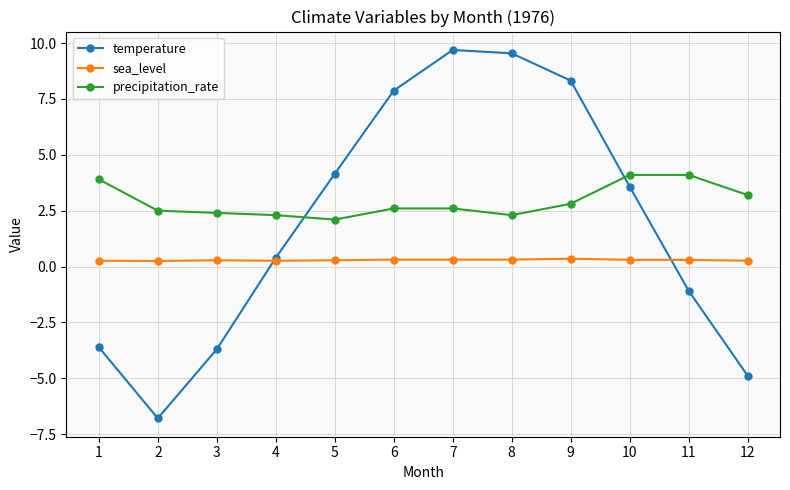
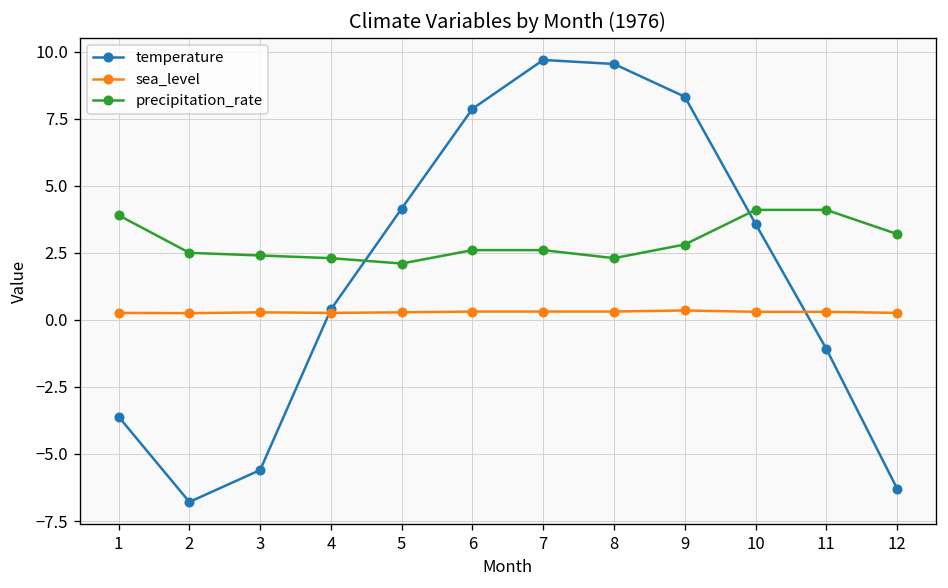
temperature, 3: -3.7 -> -5.6
temperature, 12: -4.9 -> -6.3
